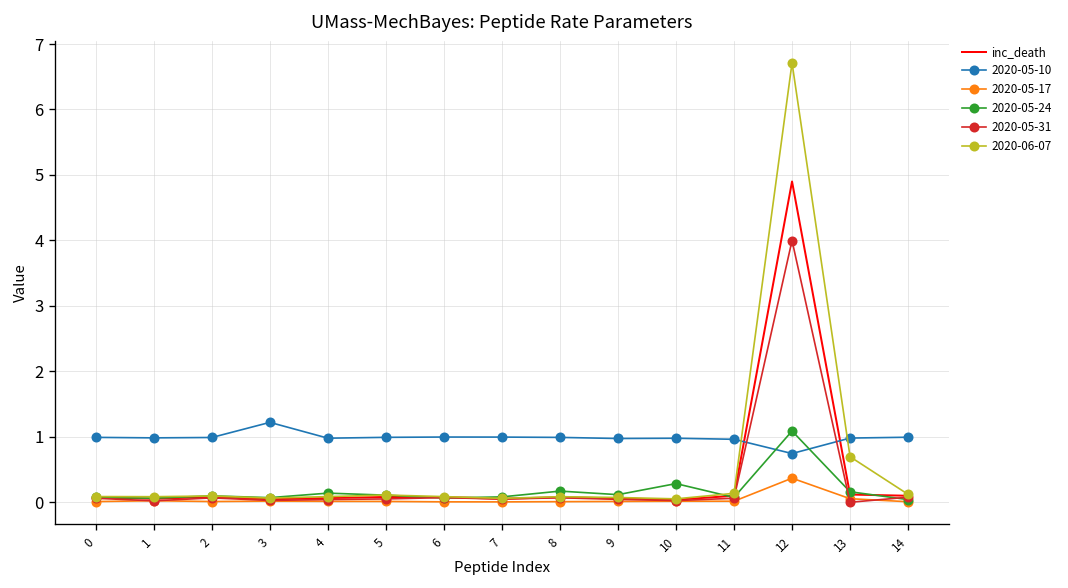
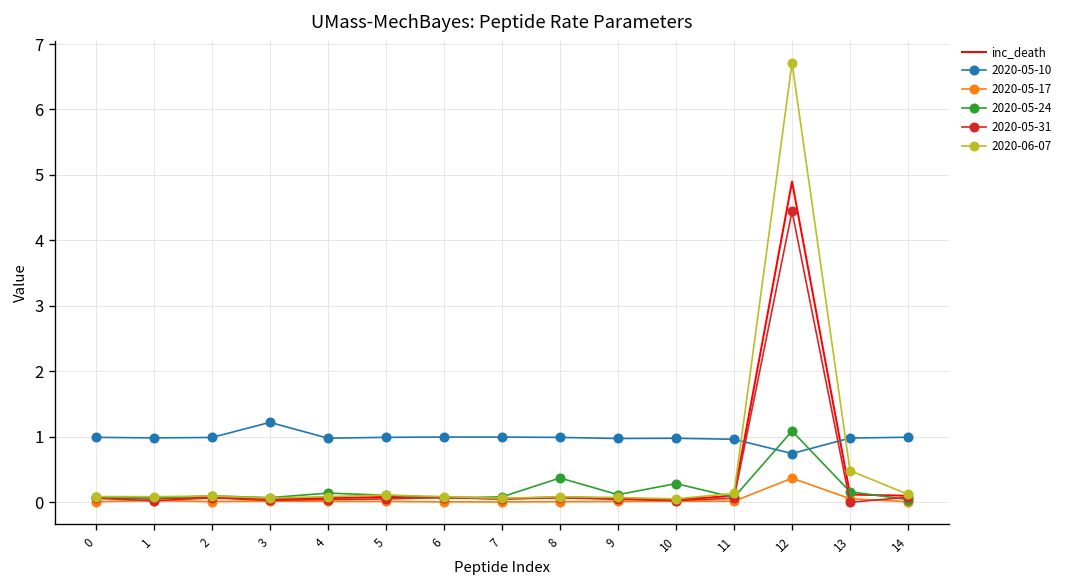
2020-05-24, 8: 0.2 -> 0.4
2020-05-31, 12: 4.0 -> 4.4
2020-06-07, 13: 0.7 -> 0.5
